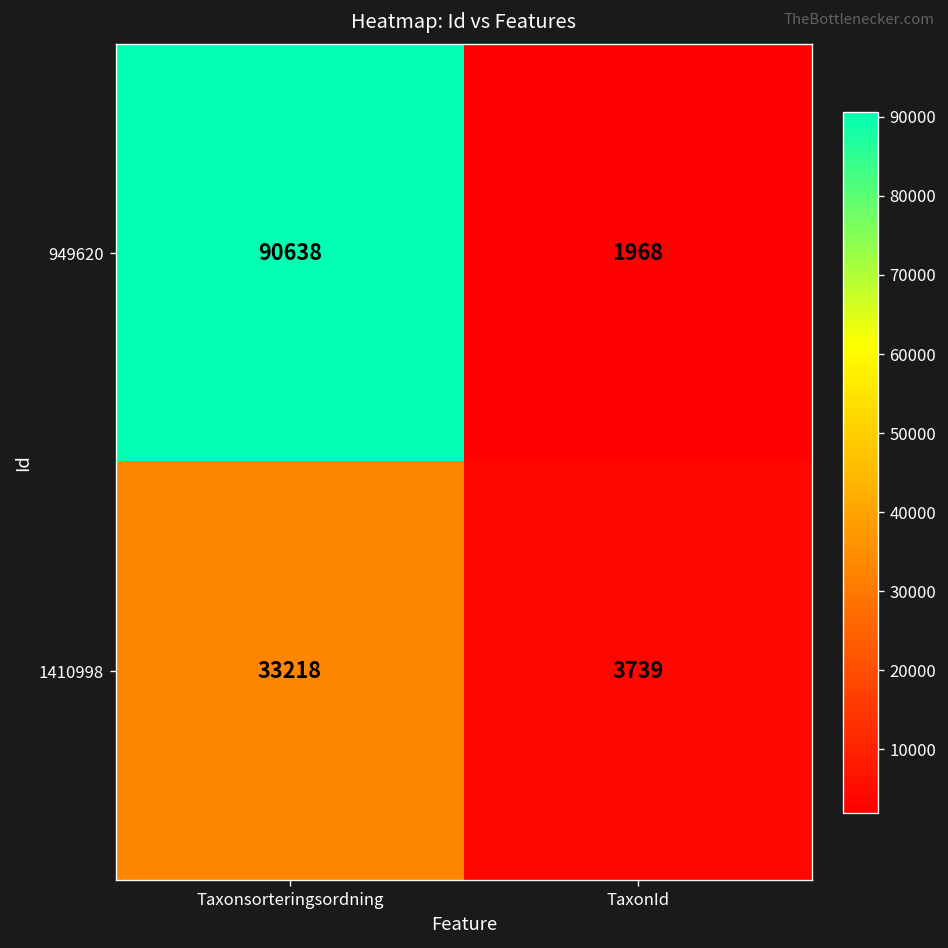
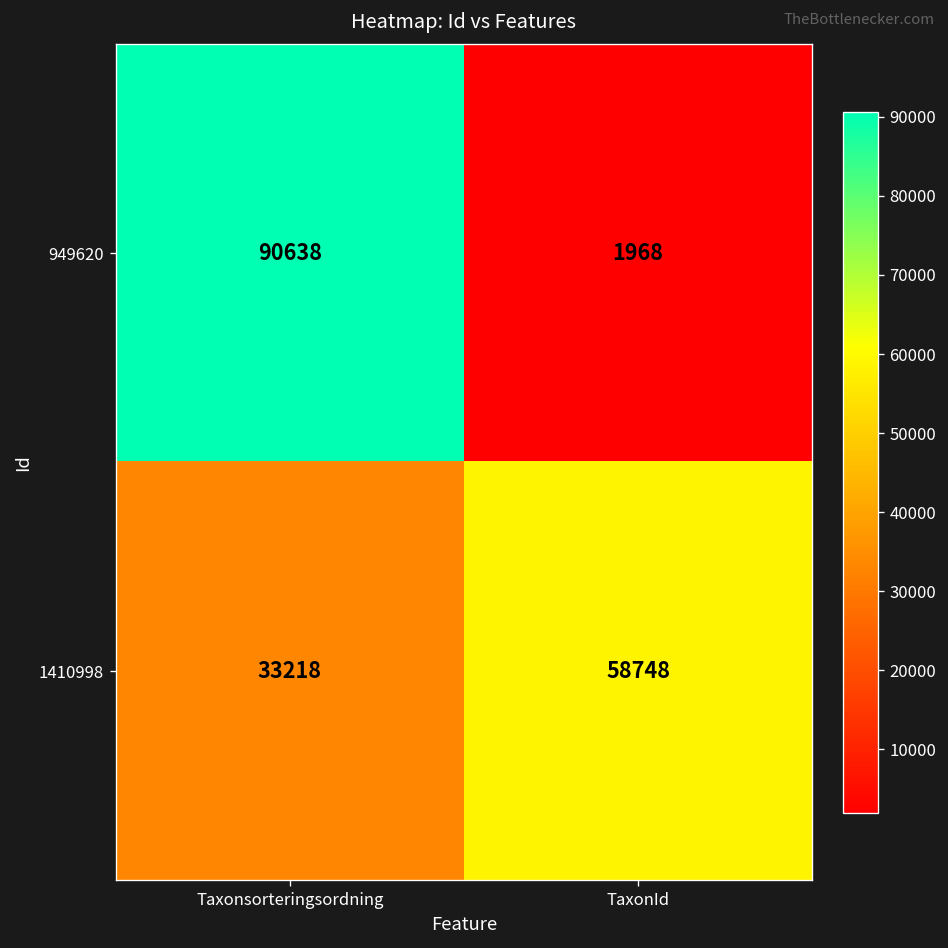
1410998, TaxonId: 3739 -> 58748
